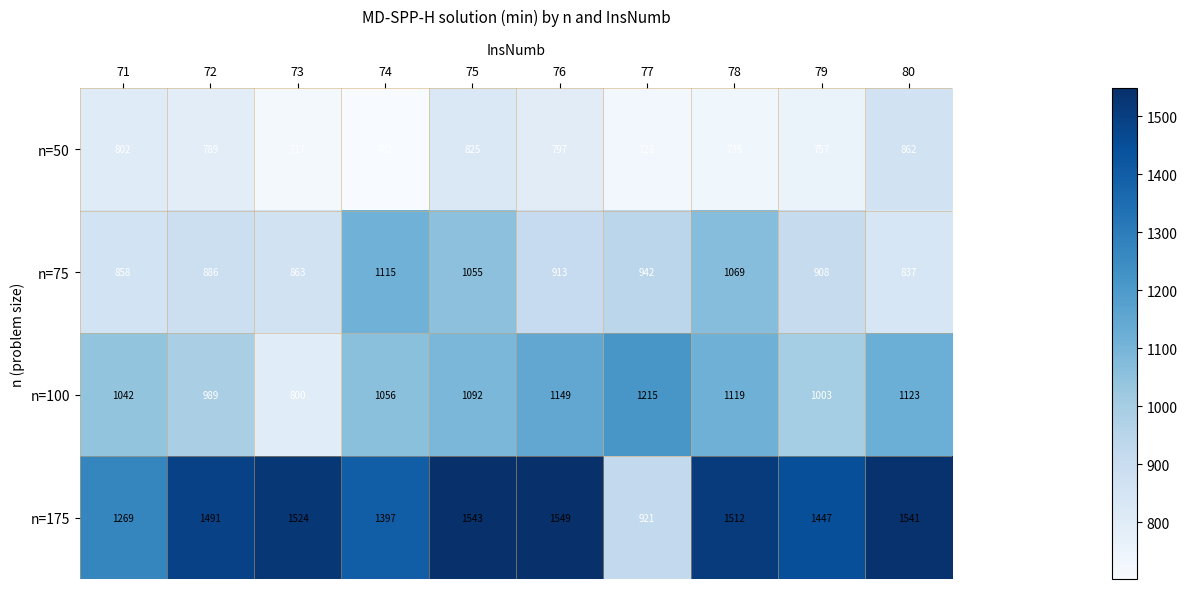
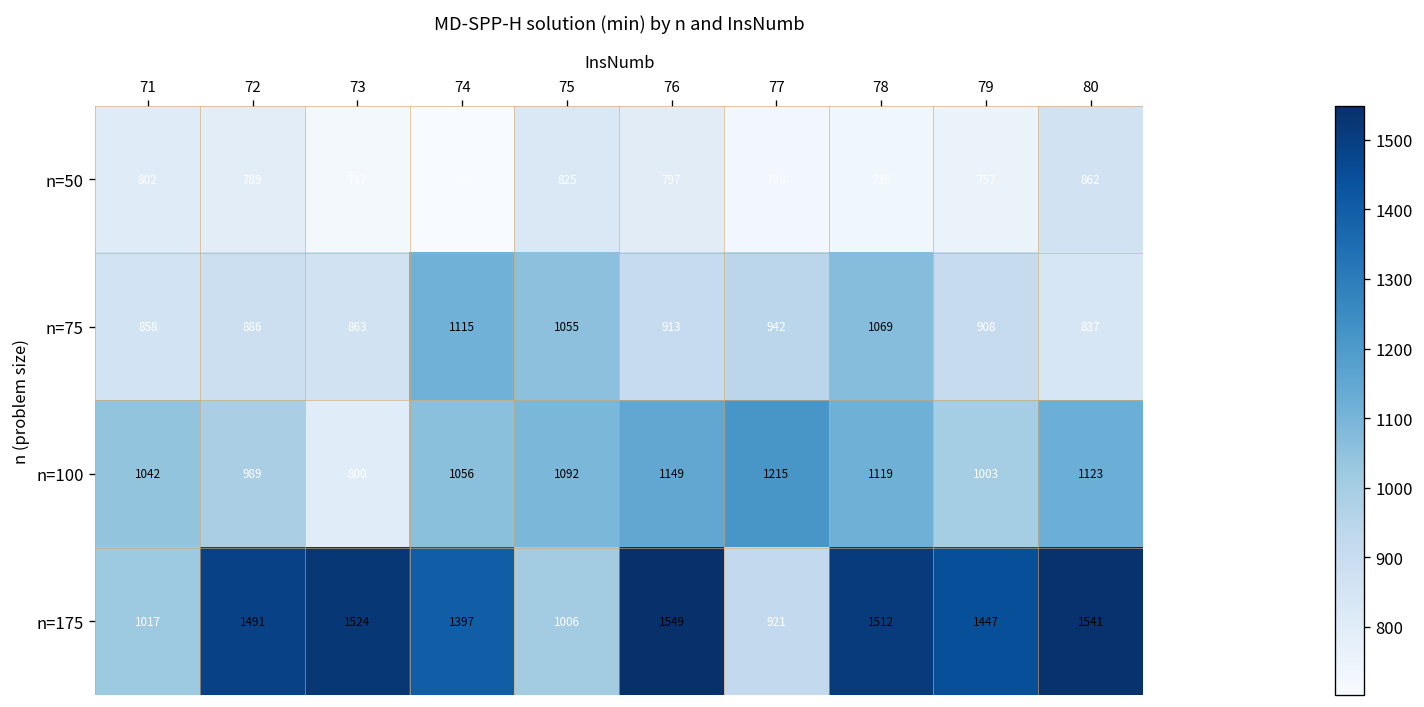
n=175, 71: 1269 -> 1017
n=175, 75: 1543 -> 1006
